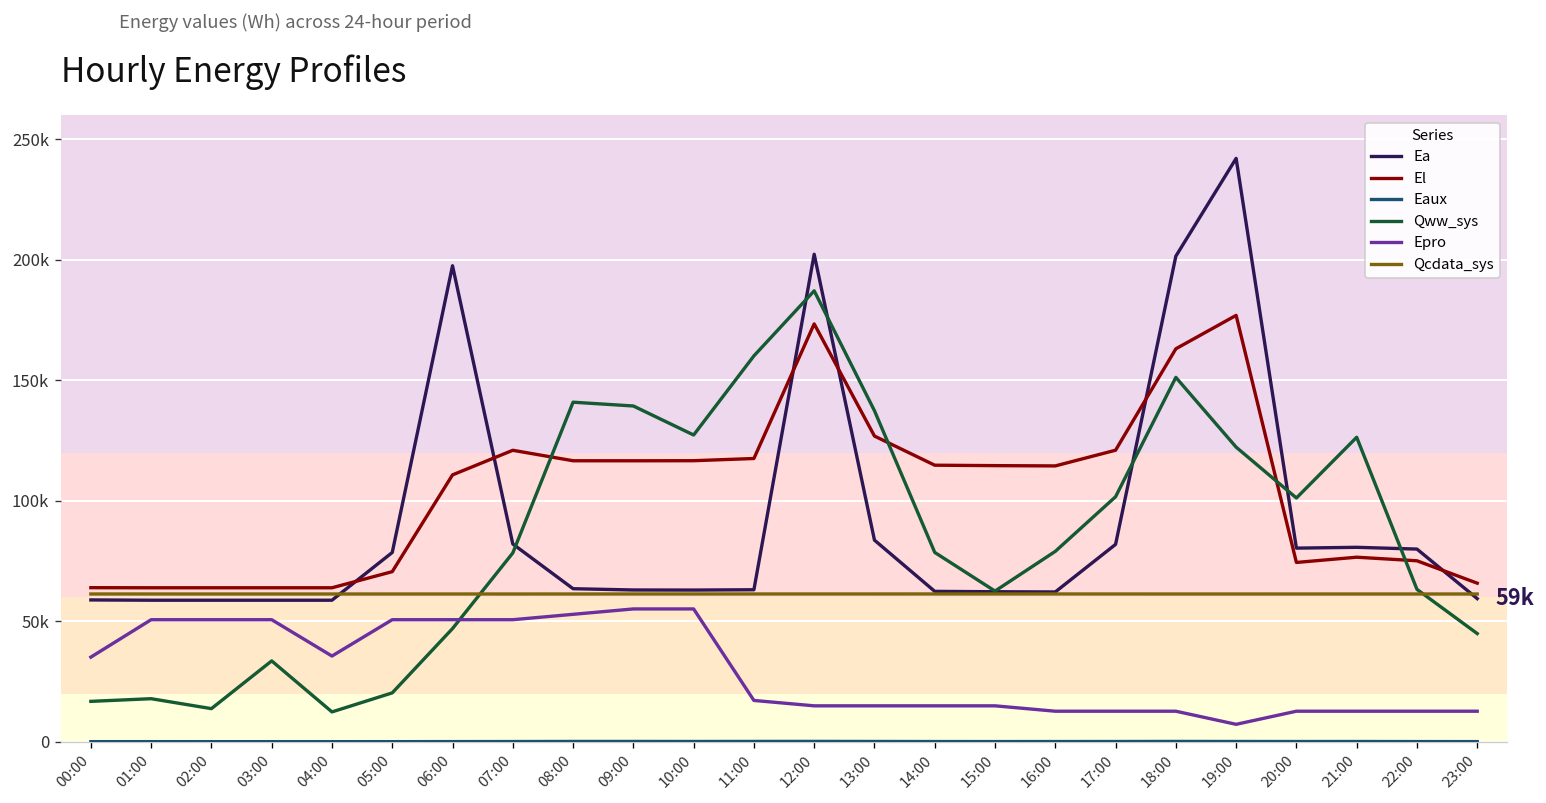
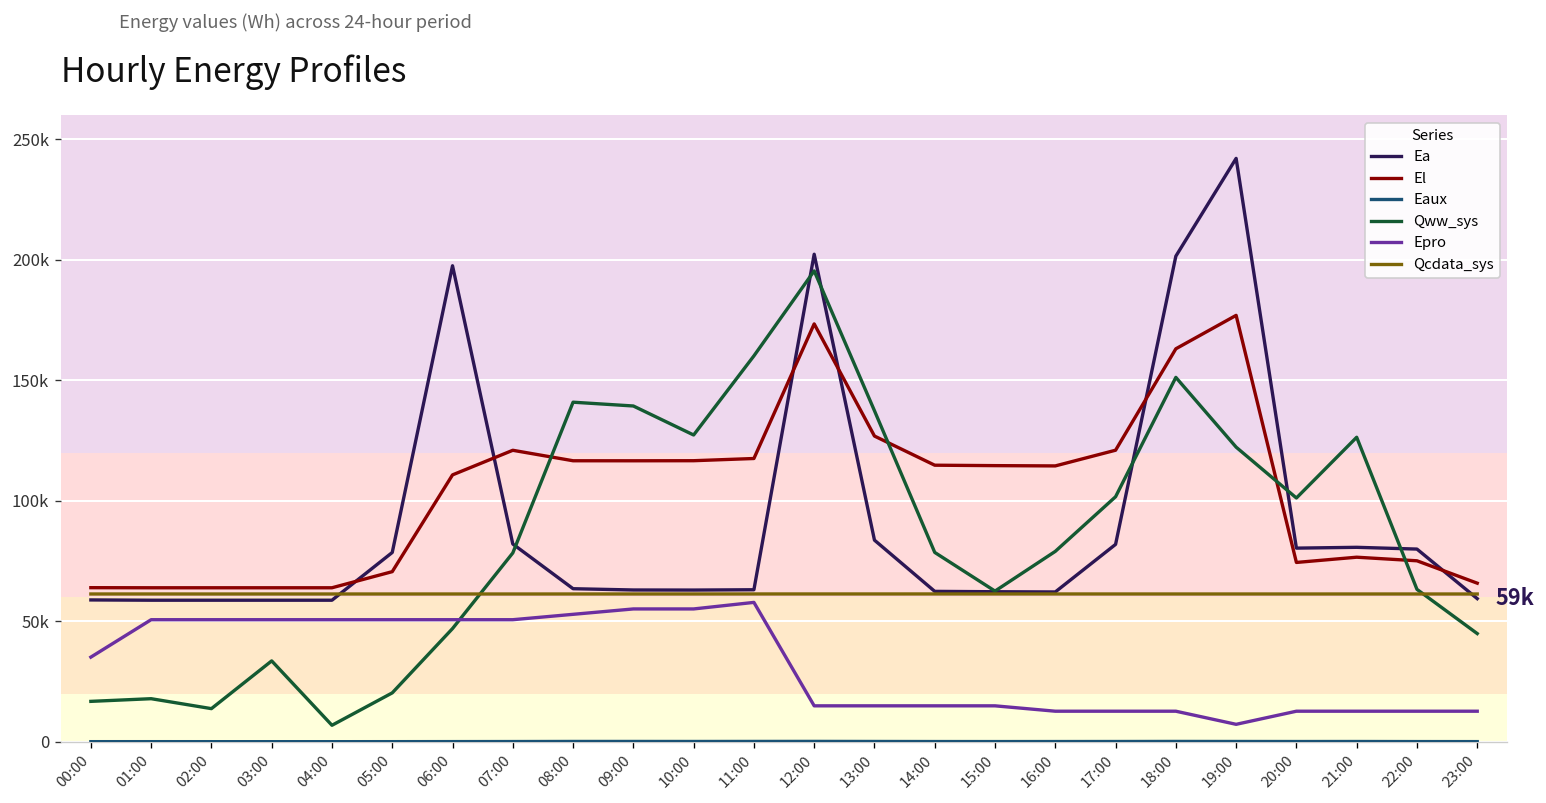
Qww_sys, 04:00: 12000 -> 7000
Epro, 04:00: 36000 -> 51000
Epro, 11:00: 17000 -> 58000
Qww_sys, 12:00: 187000 -> 195000
